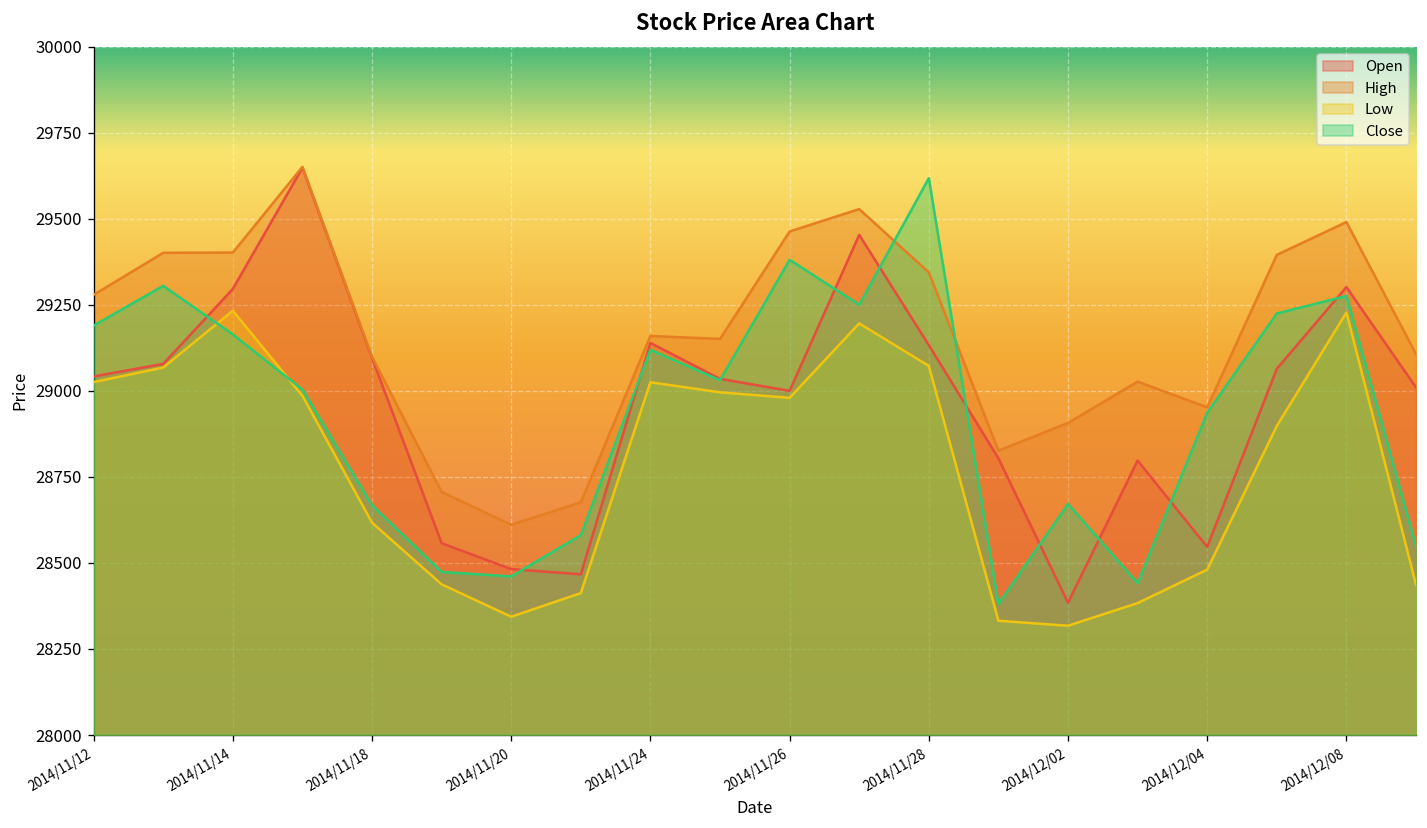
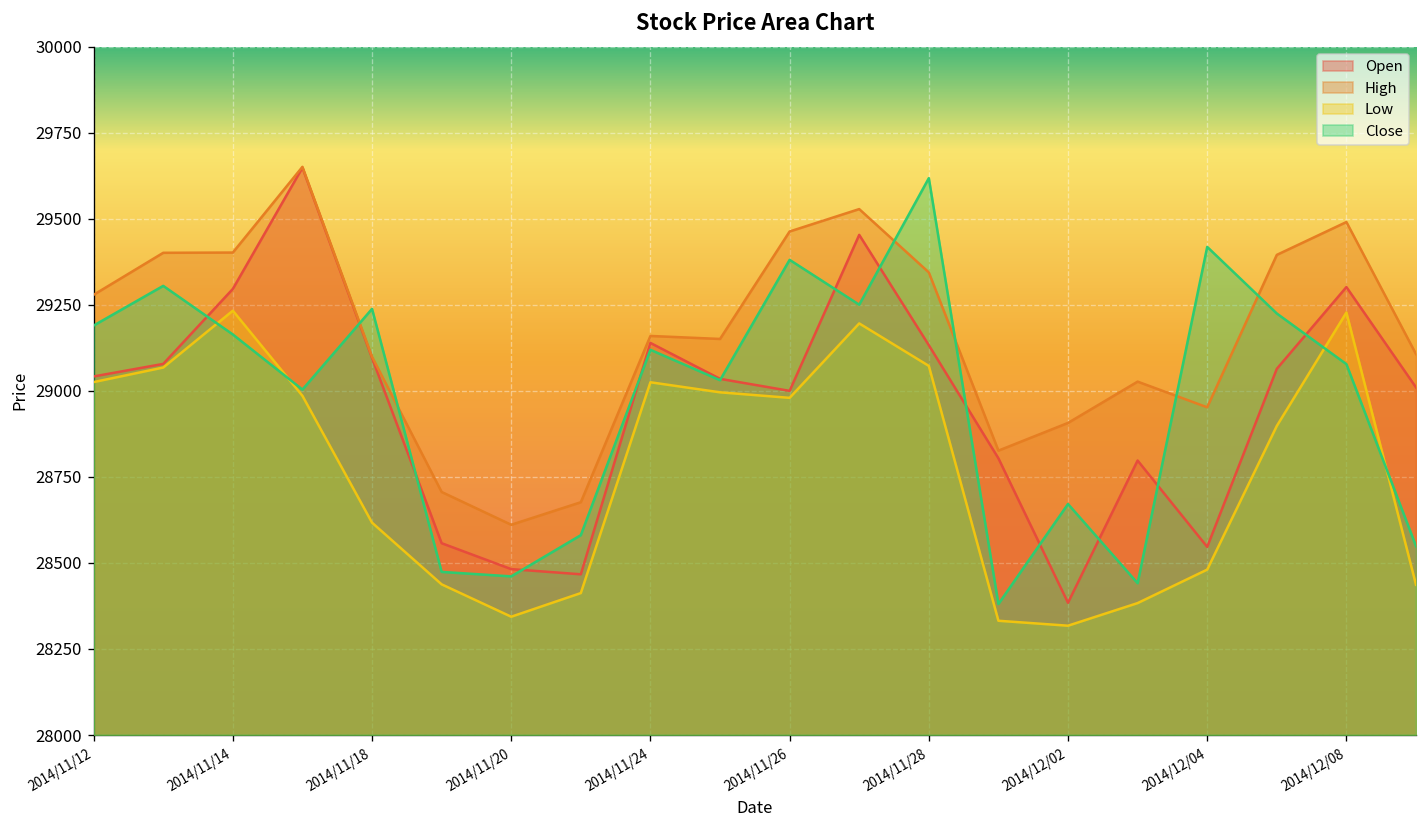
Close, 2014/11/18: 28670 -> 29240
Close, 2014/12/04: 28940 -> 29420
Close, 2014/12/08: 29280 -> 29080
